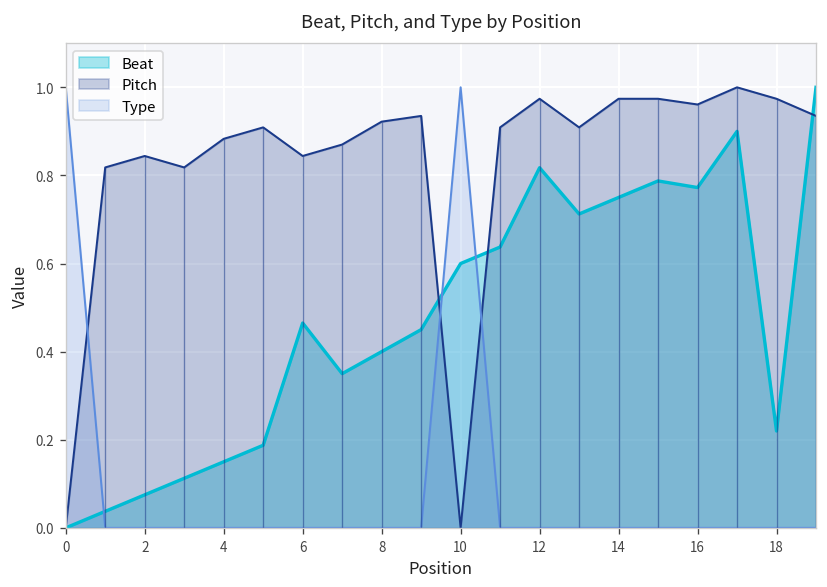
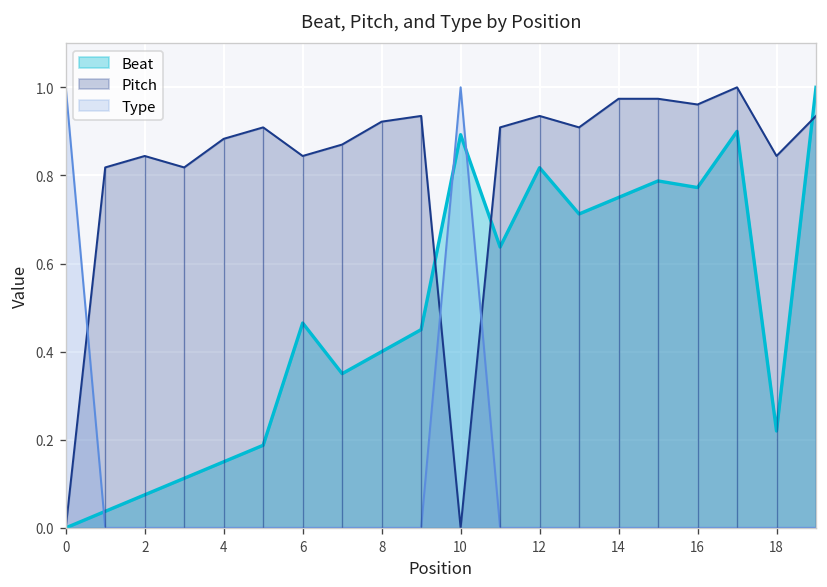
Beat, 10: 0.60 -> 0.89
Pitch, 12: 0.97 -> 0.94
Pitch, 18: 0.97 -> 0.84
